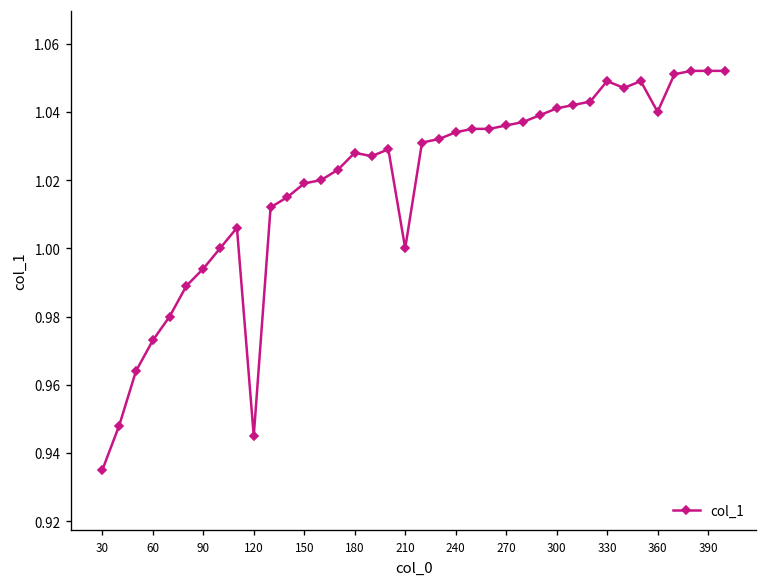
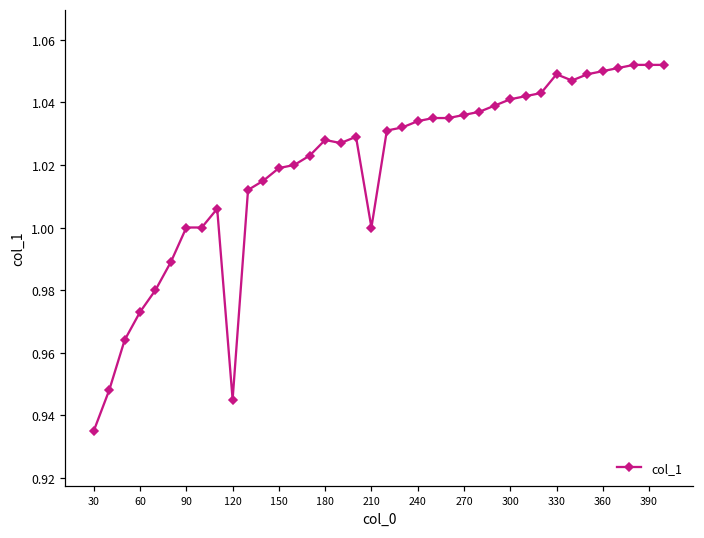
90: 0.994 -> 1.000
360: 1.04 -> 1.05
